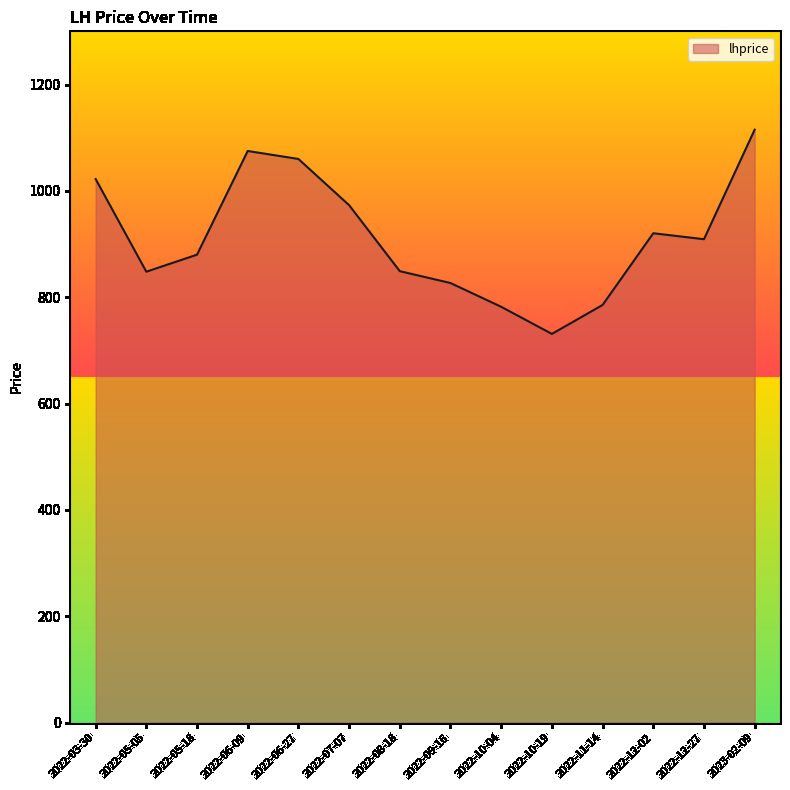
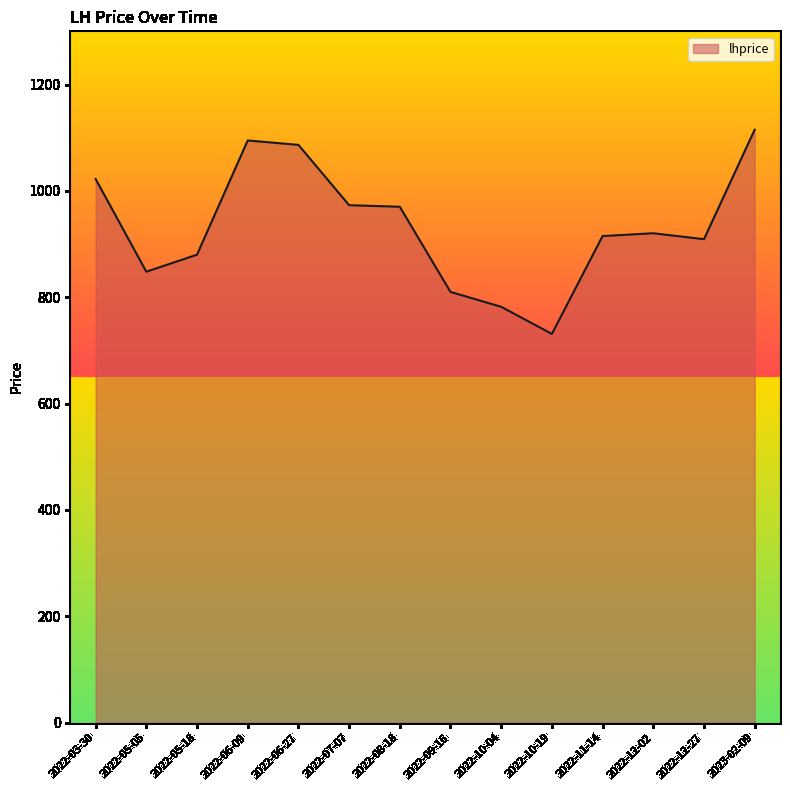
2022-06-09: 1080 -> 1090
2022-06-27: 1060 -> 1090
2022-08-18: 850 -> 970
2022-09-16: 830 -> 810
2022-11-14: 790 -> 920
